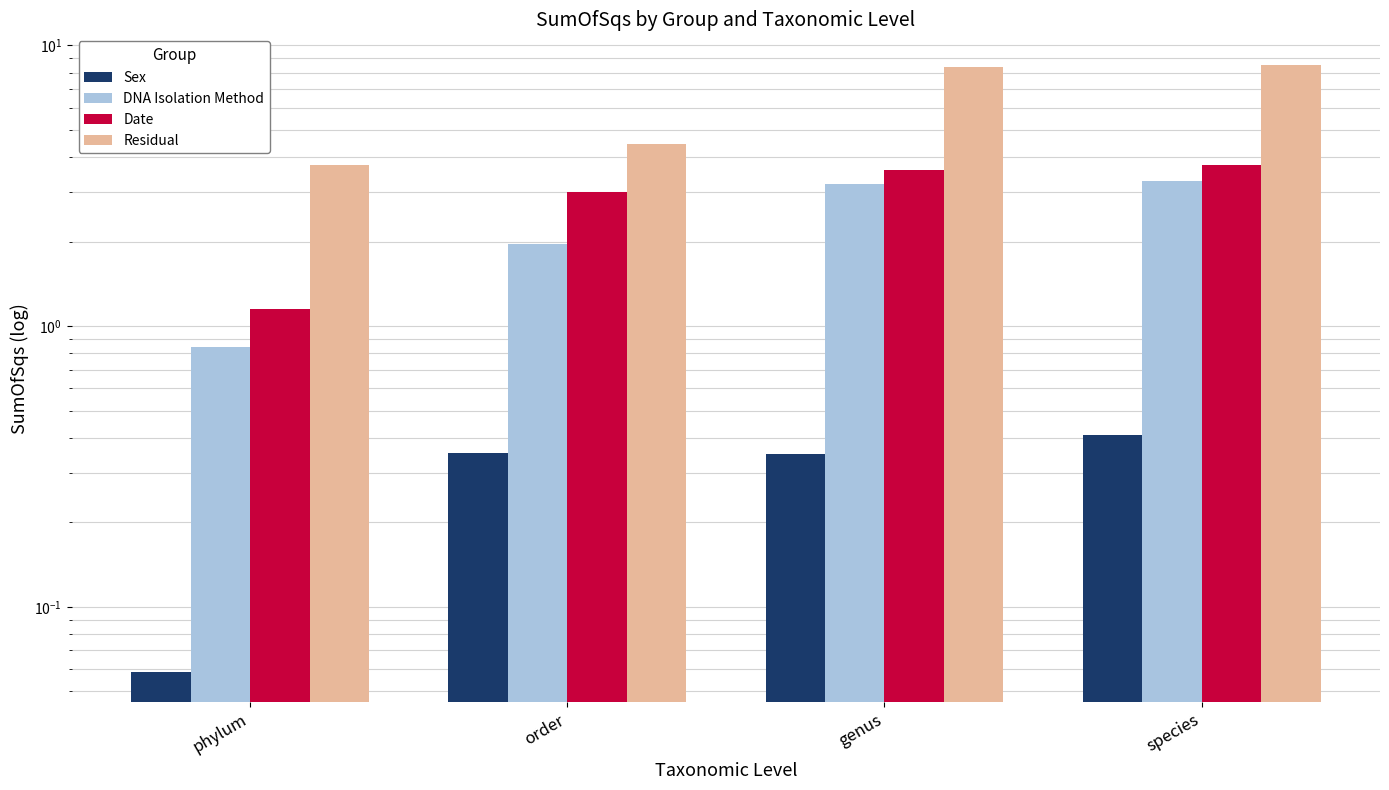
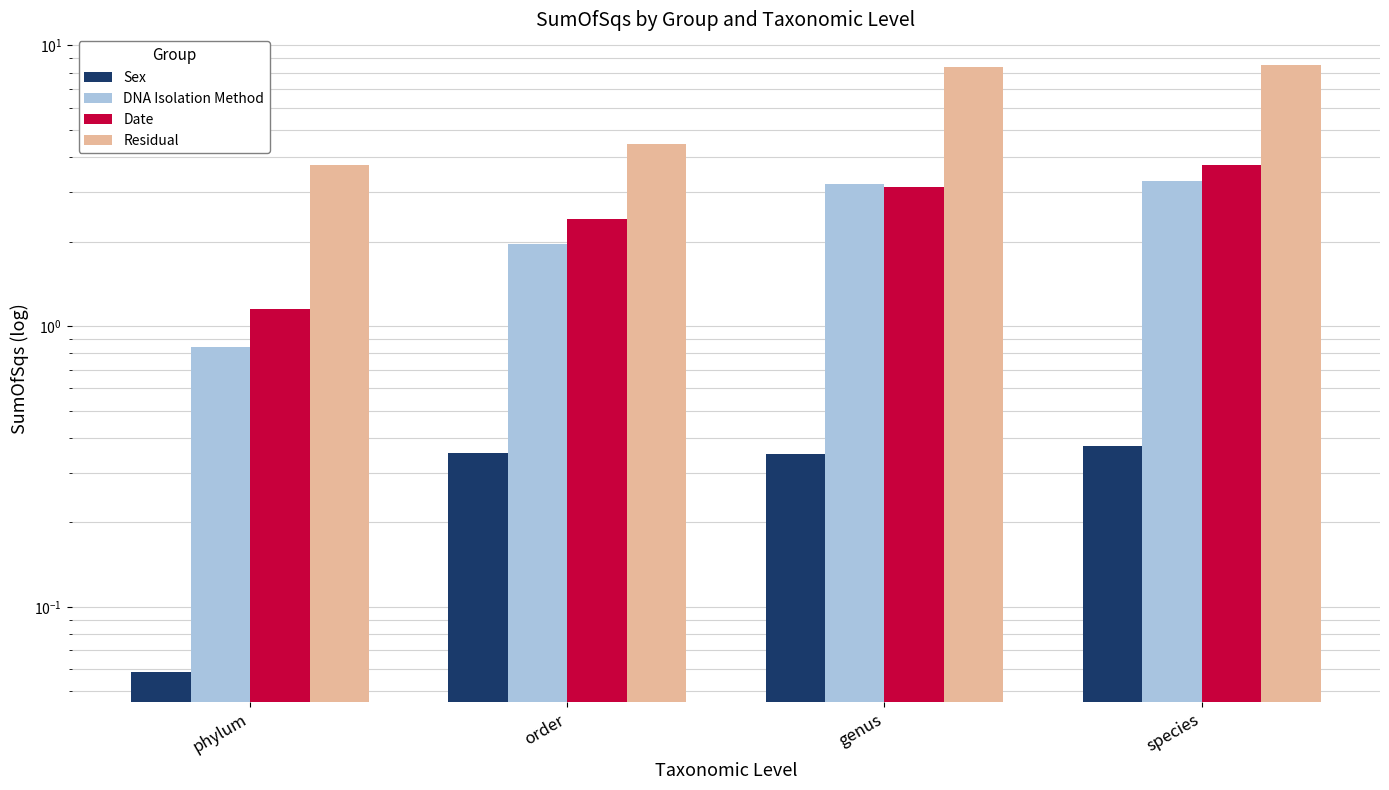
Date, order: 3.0 -> 2.4
Date, genus: 3.6 -> 3.1
Sex, species: 0.41 -> 0.37
